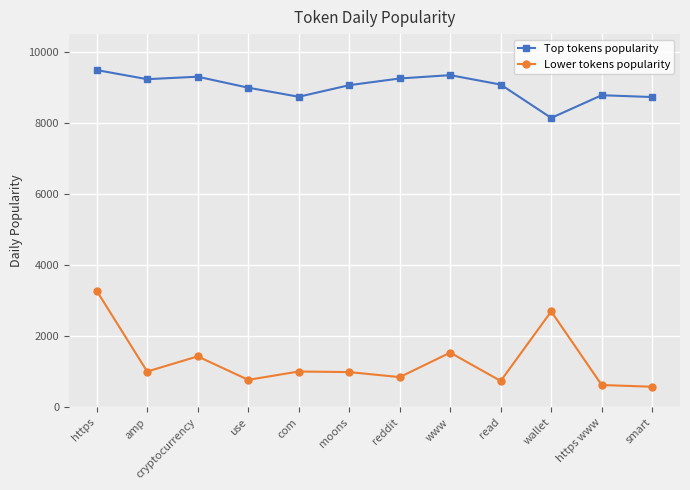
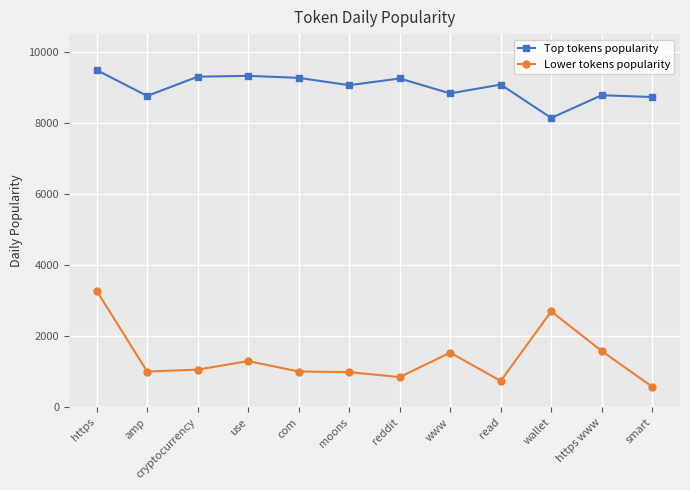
Top tokens popularity, amp: 9200 -> 8800
Lower tokens popularity, cryptocurrency: 1400 -> 1100
Top tokens popularity, use: 9000 -> 9300
Lower tokens popularity, use: 800 -> 1300
Top tokens popularity, com: 8700 -> 9300
Top tokens popularity, www: 9300 -> 8800
Lower tokens popularity, https www: 600 -> 1600
